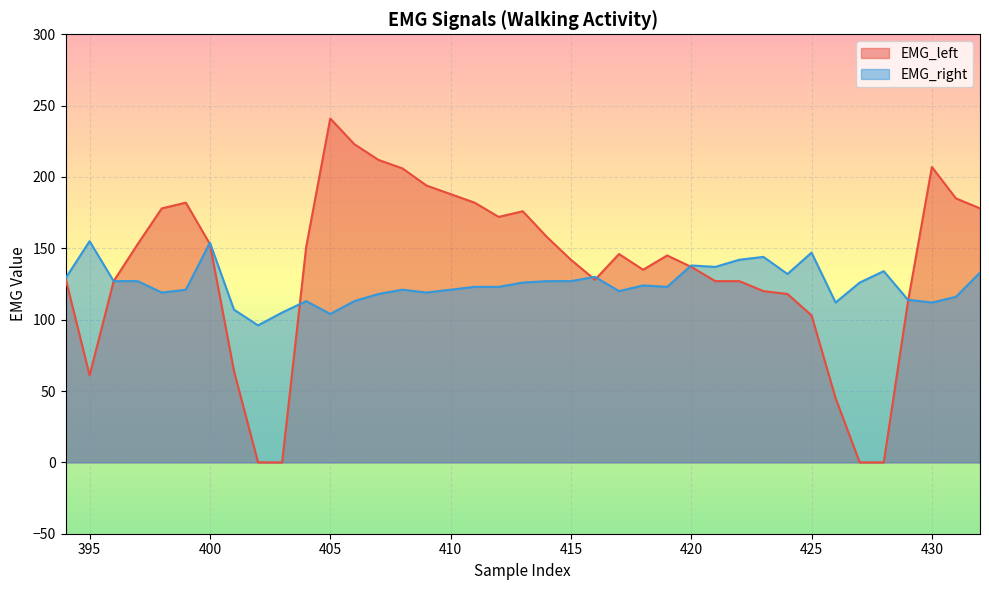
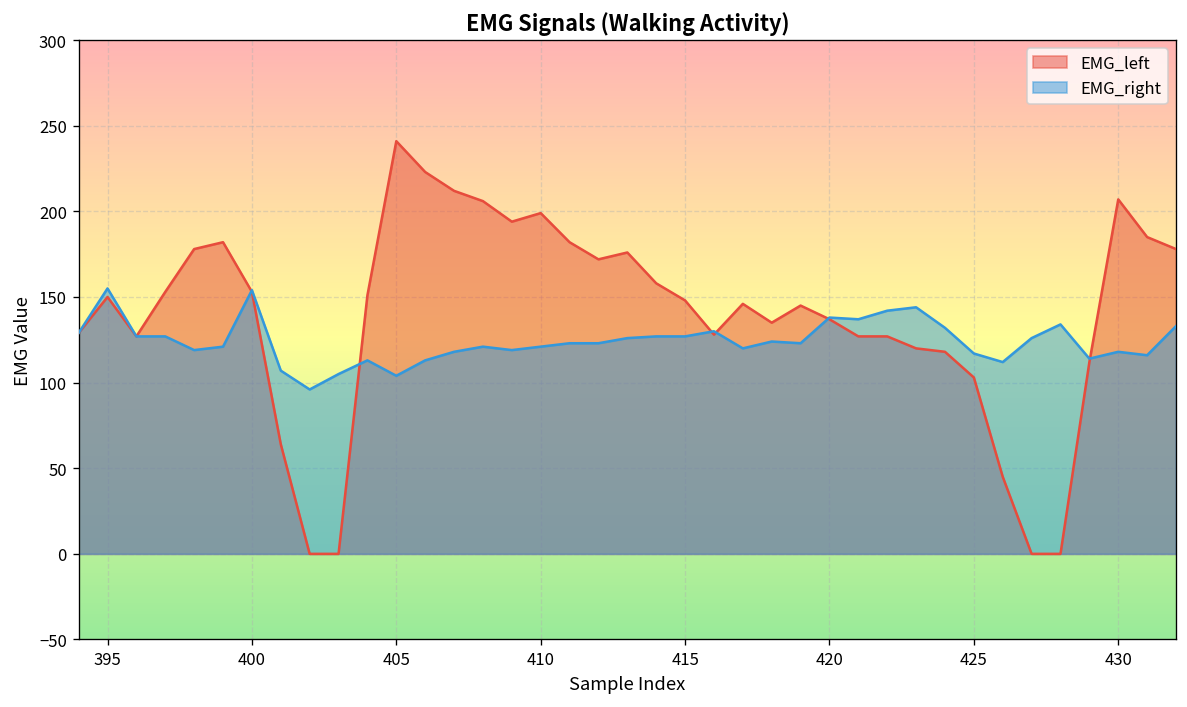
EMG_left, 395: 61 -> 150
EMG_left, 410: 188 -> 199
EMG_left, 415: 142 -> 148
EMG_right, 425: 147 -> 117
EMG_right, 430: 112 -> 118
